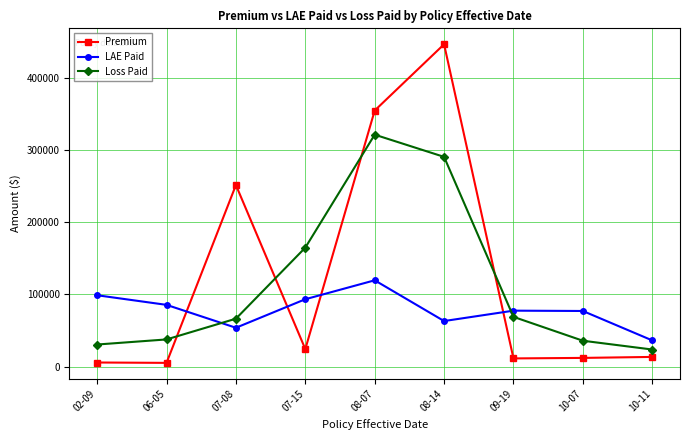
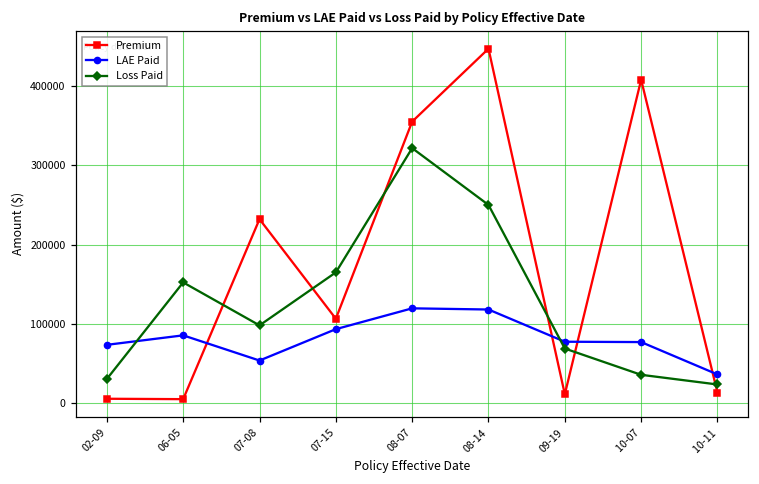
LAE Paid, 02-09: 100000 -> 70000
Loss Paid, 06-05: 40000 -> 150000
Premium, 07-08: 250000 -> 230000
Loss Paid, 07-08: 70000 -> 100000
Premium, 07-15: 20000 -> 110000
LAE Paid, 08-14: 60000 -> 120000
Loss Paid, 08-14: 290000 -> 250000
Premium, 10-07: 10000 -> 410000
